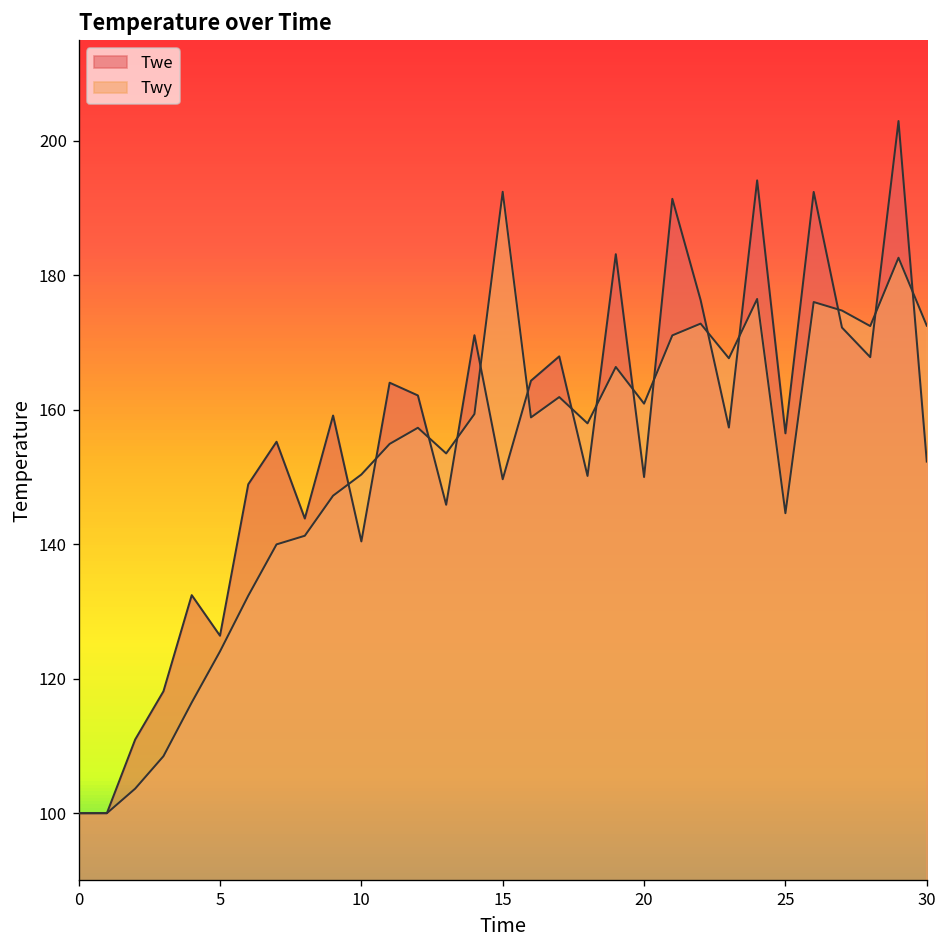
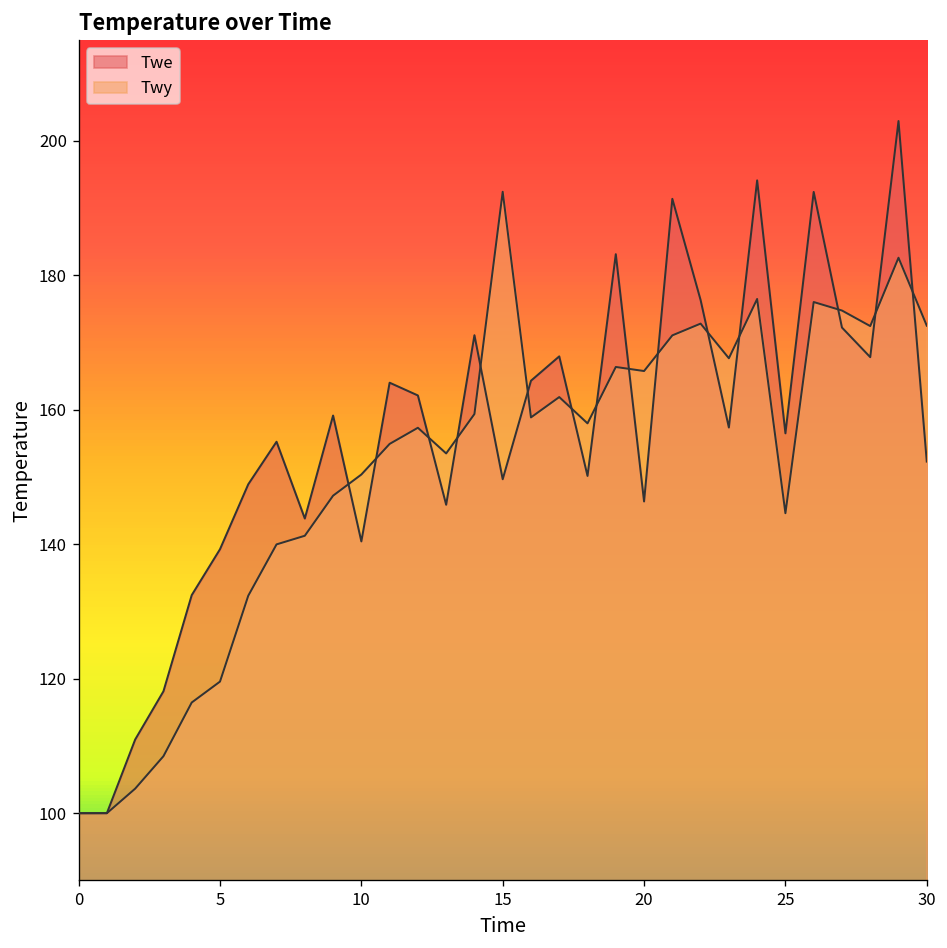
Twe, 5: 126 -> 139
Twy, 5: 124 -> 120
Twe, 20: 150 -> 146
Twy, 20: 161 -> 166
